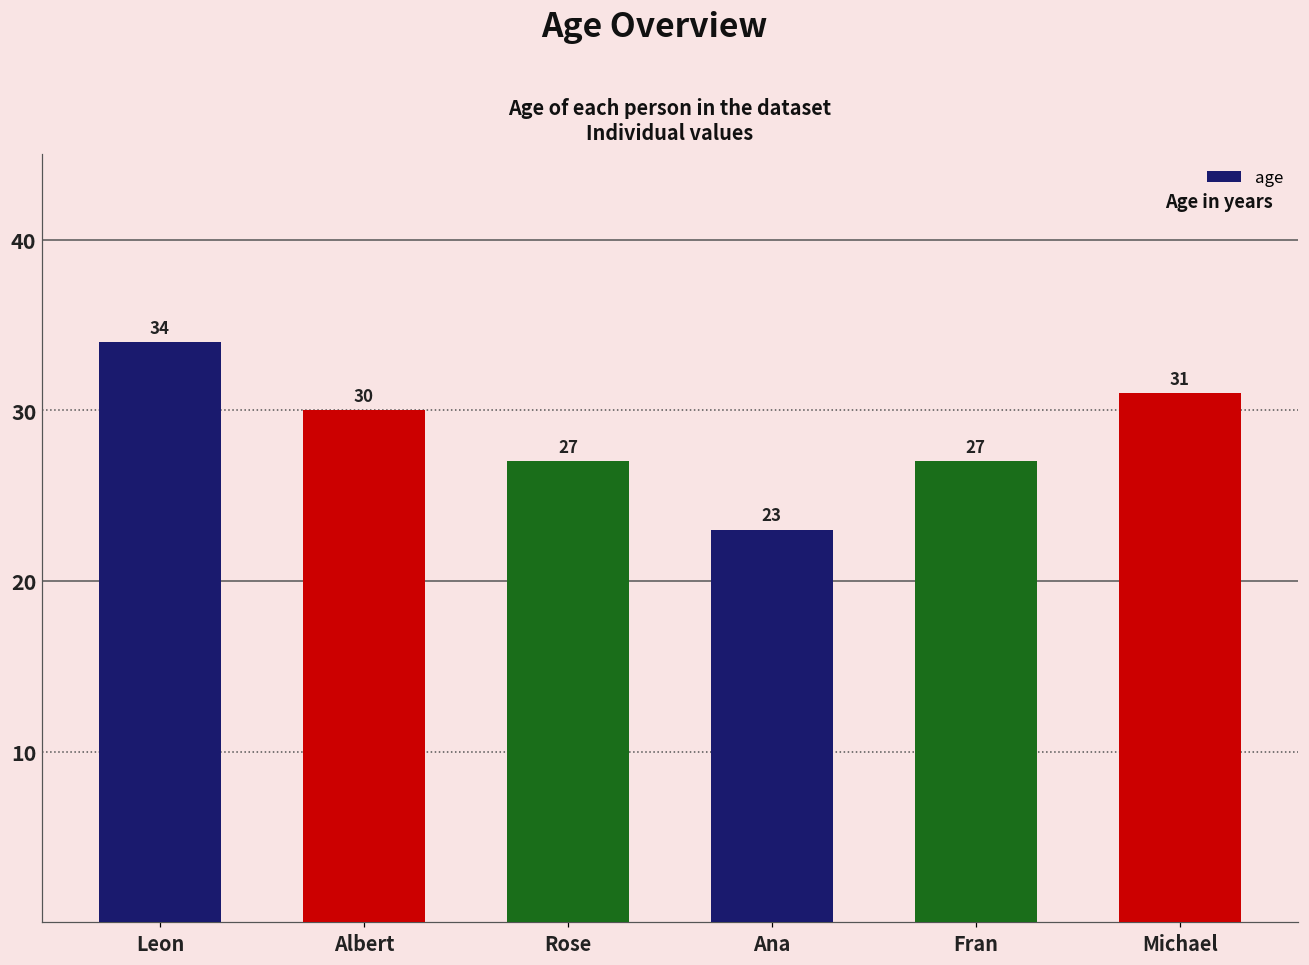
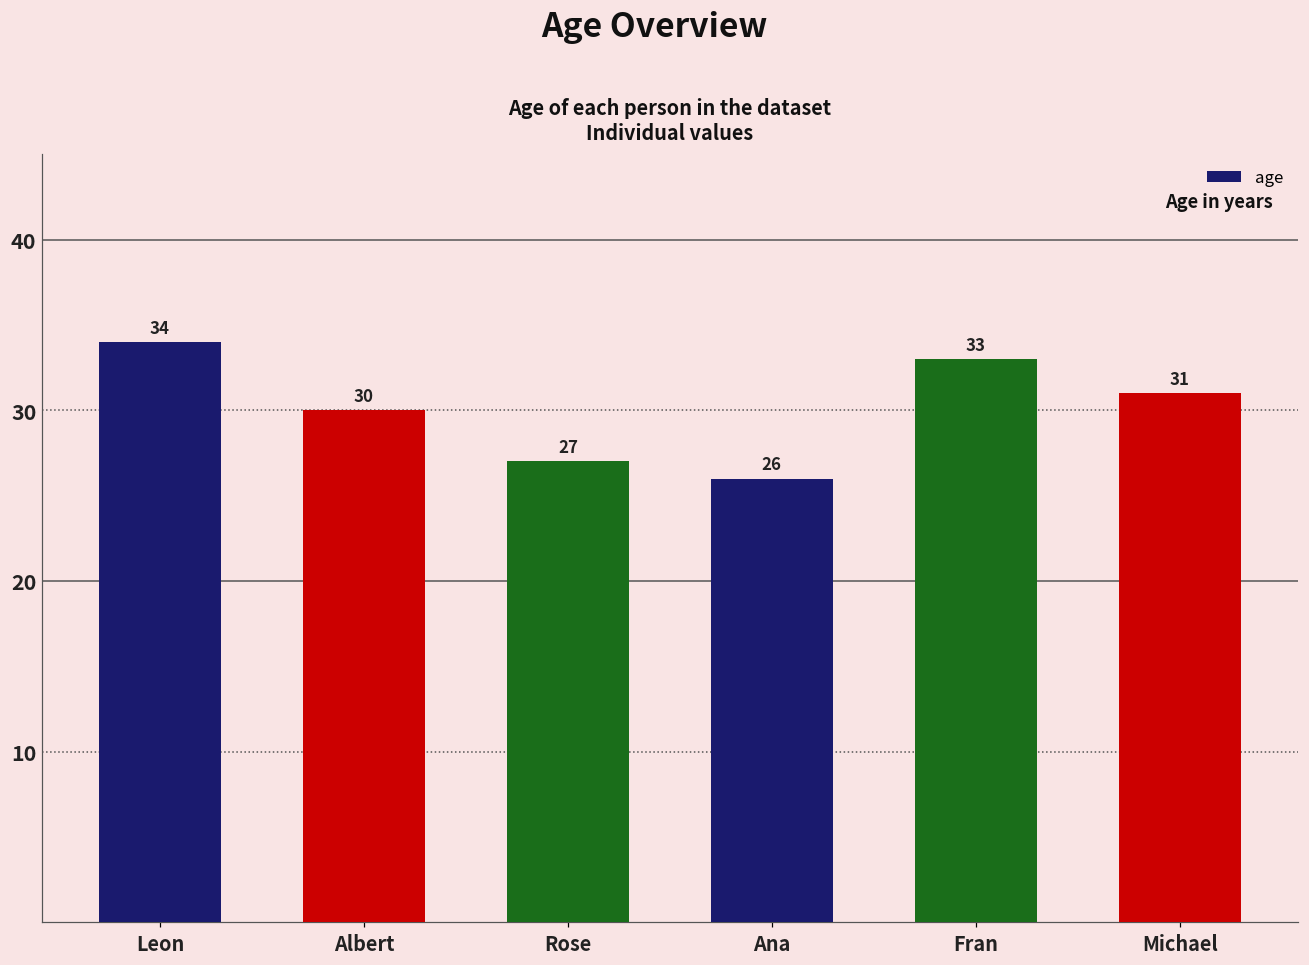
Ana: 23 -> 26
Fran: 27 -> 33
